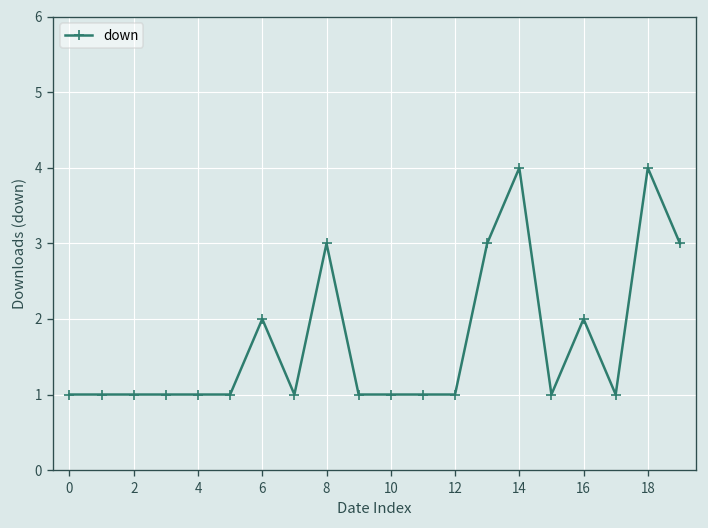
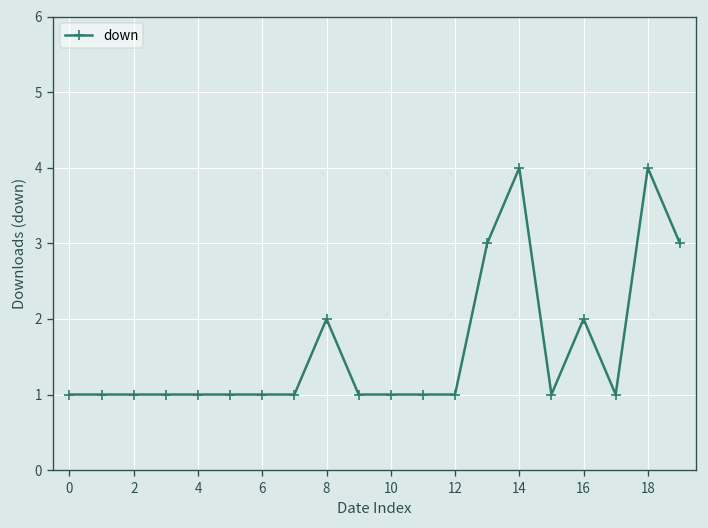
6: 2 -> 1
8: 3 -> 2
